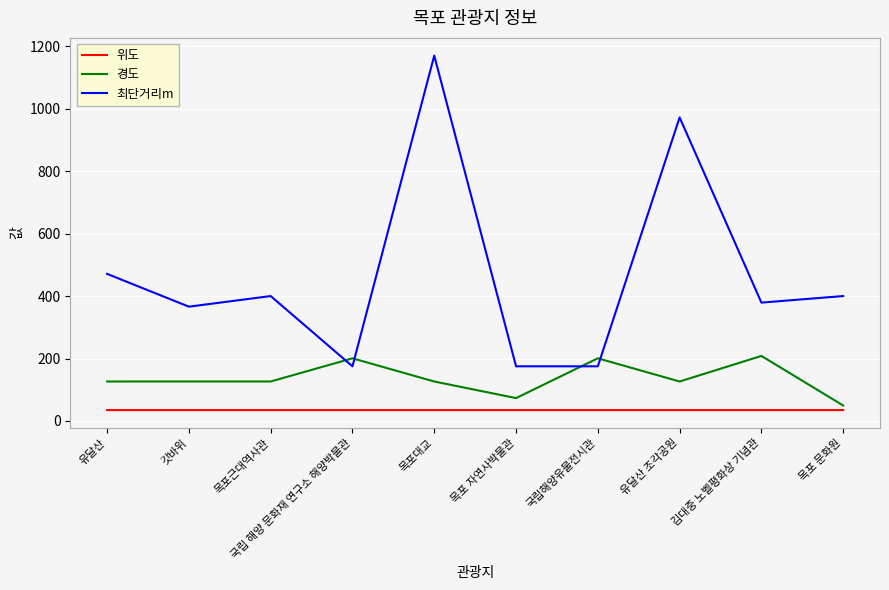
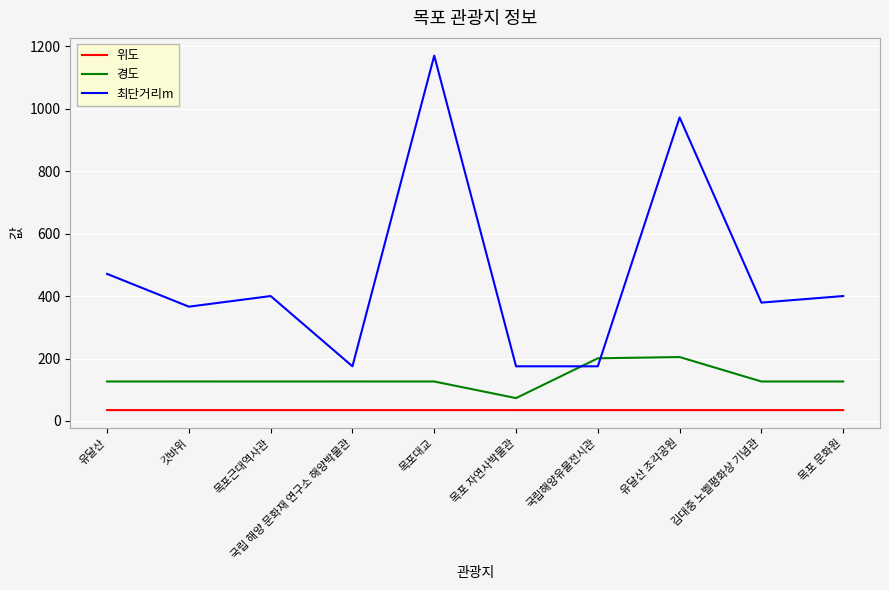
경도, 국립 해양 문화재 연구소 해양박물관: 200 -> 130
경도, 유달산 조각공원: 130 -> 200
경도, 김대중 노벨평화상 기념관: 210 -> 130
경도, 목포 문화원: 50 -> 130
